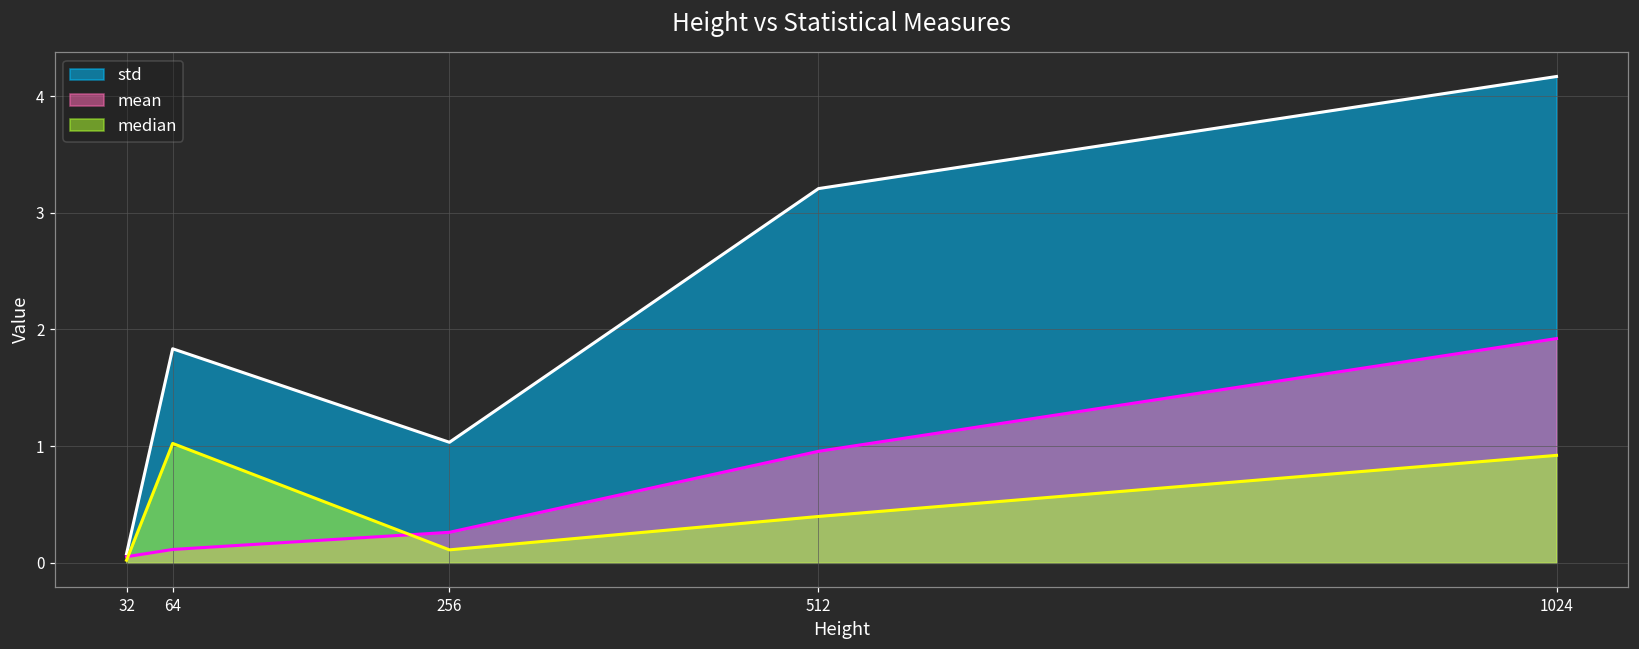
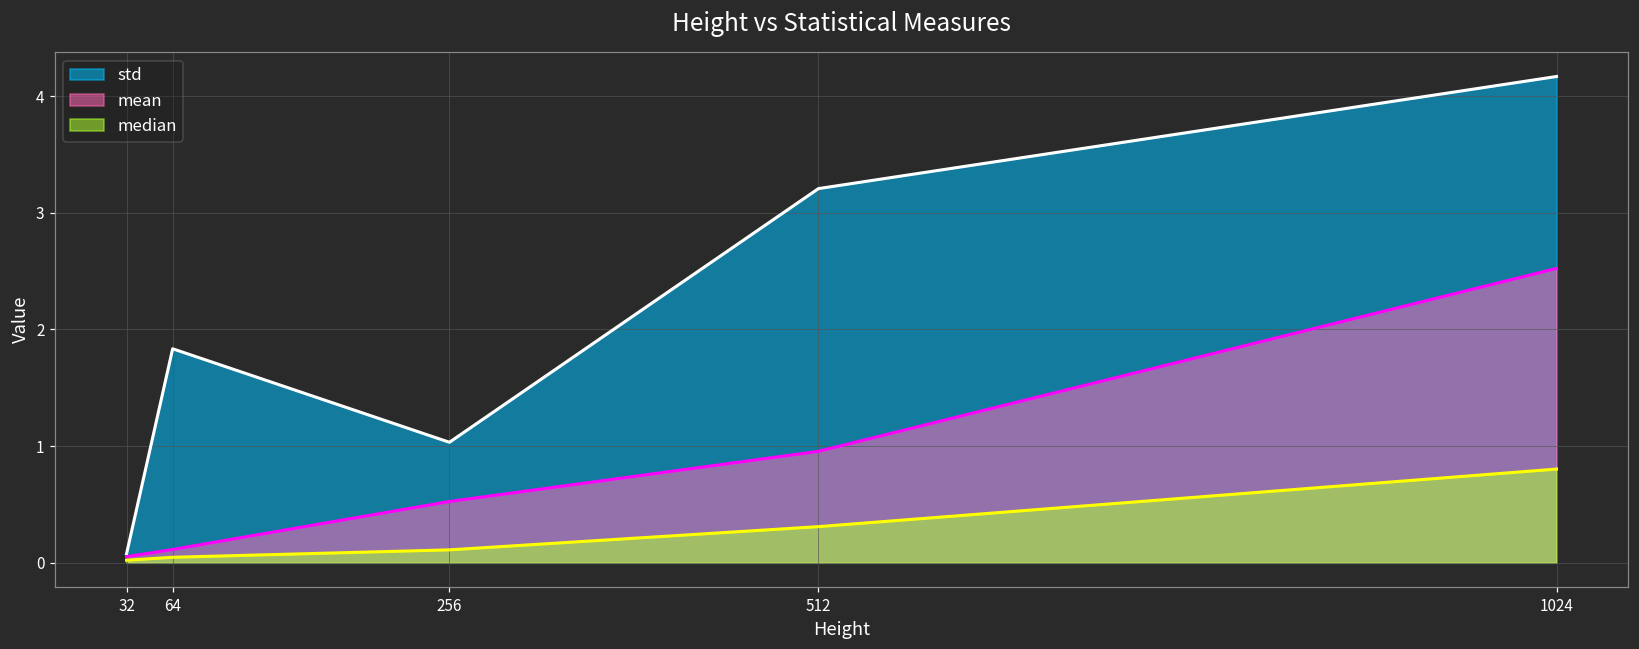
median, 64: 1.02 -> 0.05
mean, 256: 0.26 -> 0.53
median, 512: 0.40 -> 0.31
mean, 1024: 1.92 -> 2.52
median, 1024: 0.92 -> 0.80
